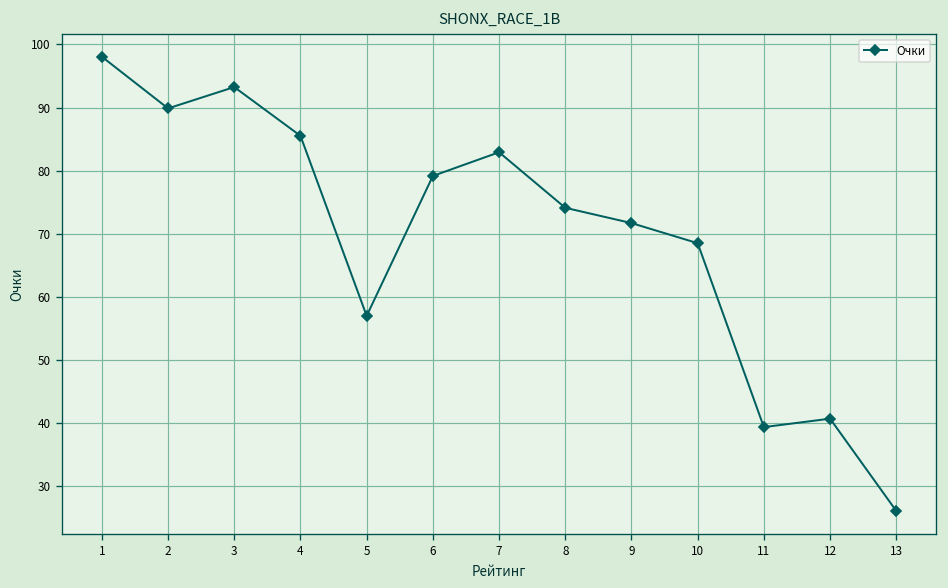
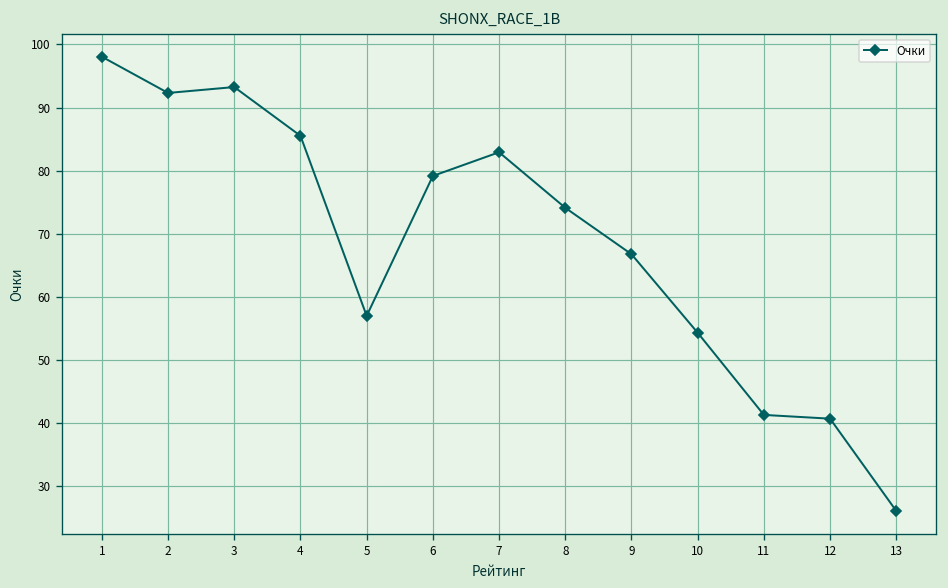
2: 90 -> 92
9: 72 -> 67
10: 69 -> 54
11: 39 -> 41
